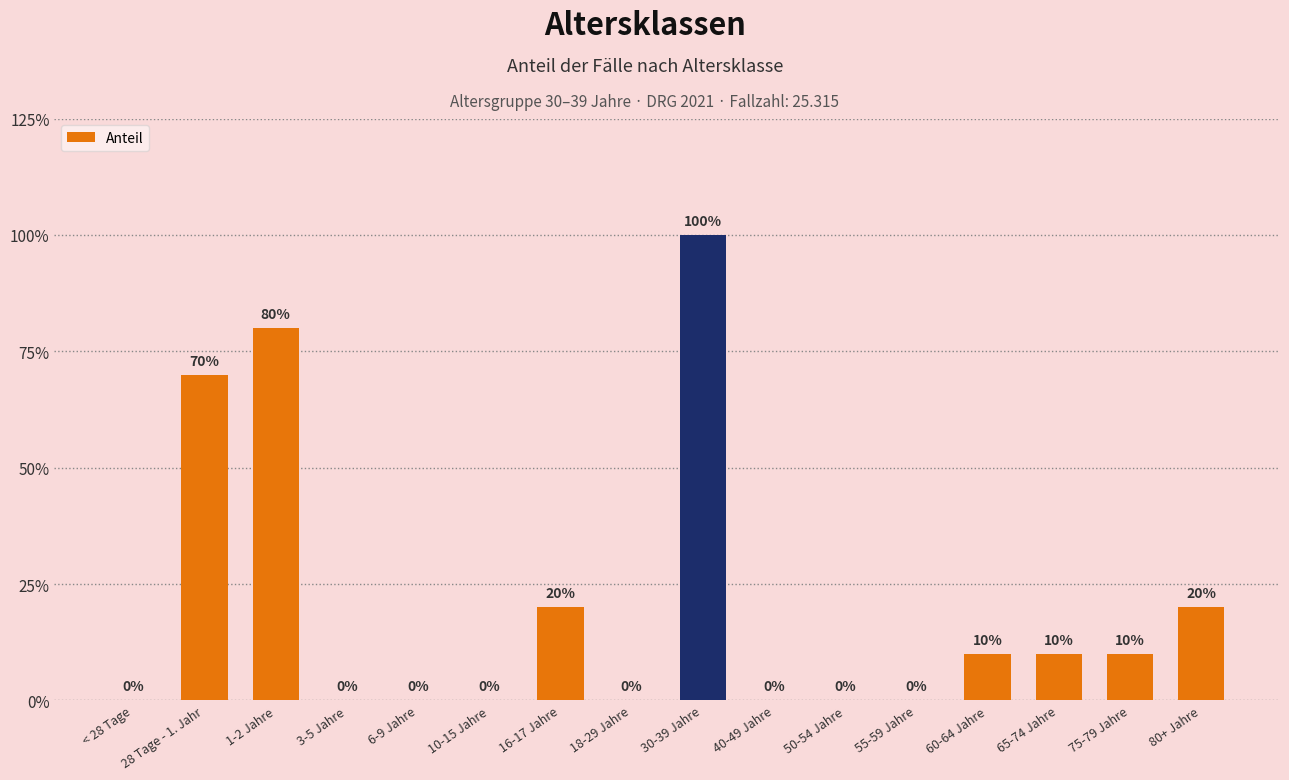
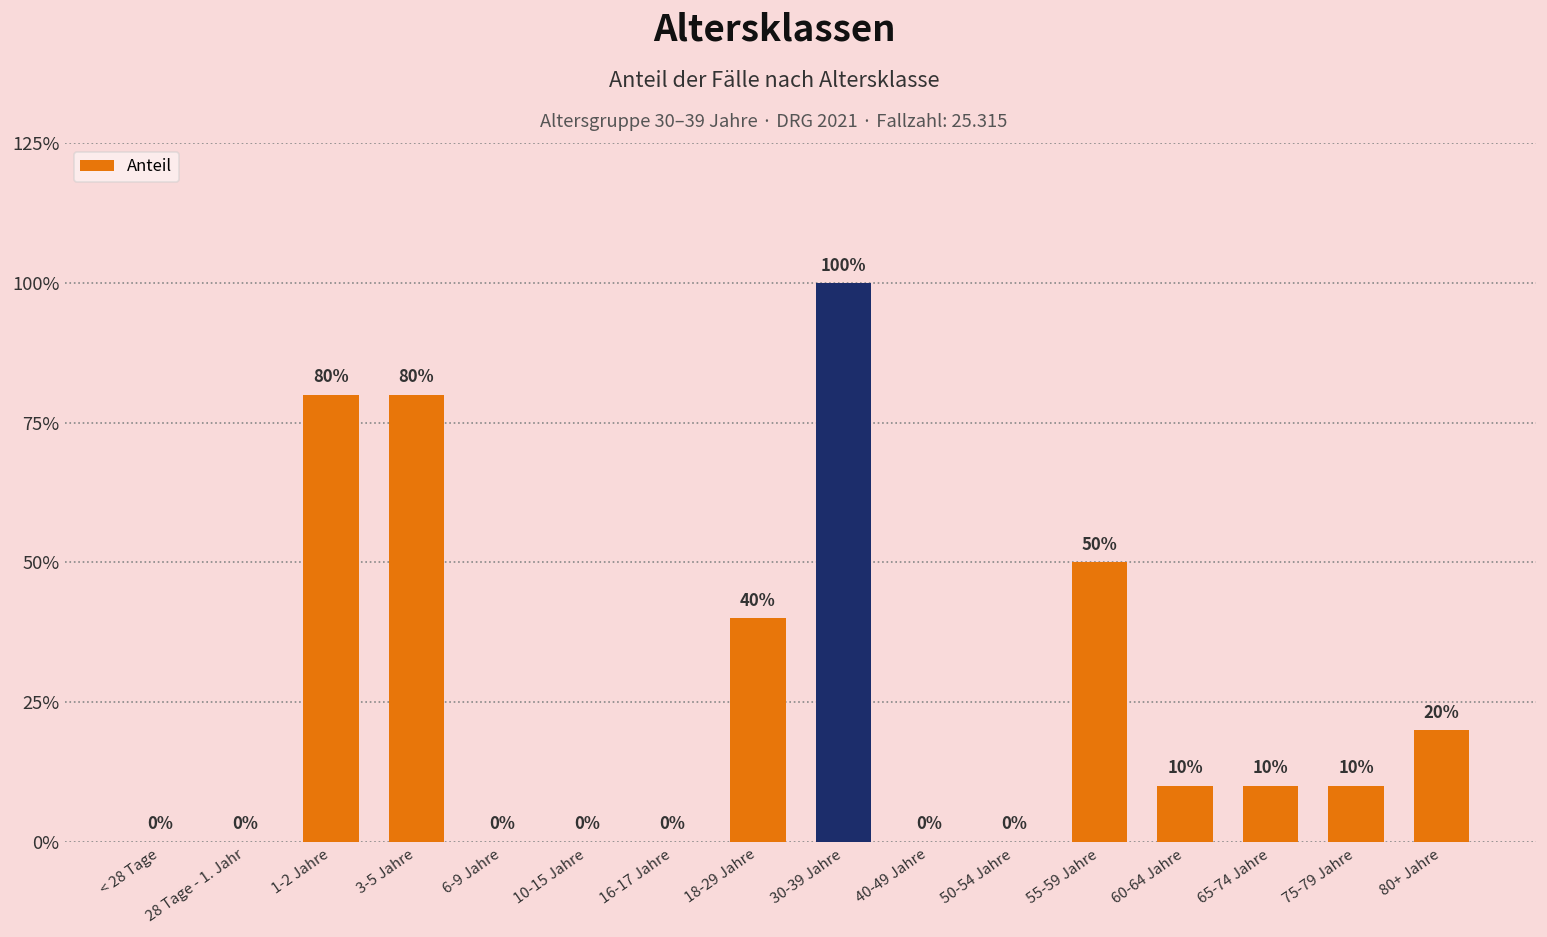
28 Tage - 1. Jahr: 70% -> 0%
3-5 Jahre: 0% -> 80%
16-17 Jahre: 20% -> 0%
18-29 Jahre: 0% -> 40%
55-59 Jahre: 0% -> 50%
